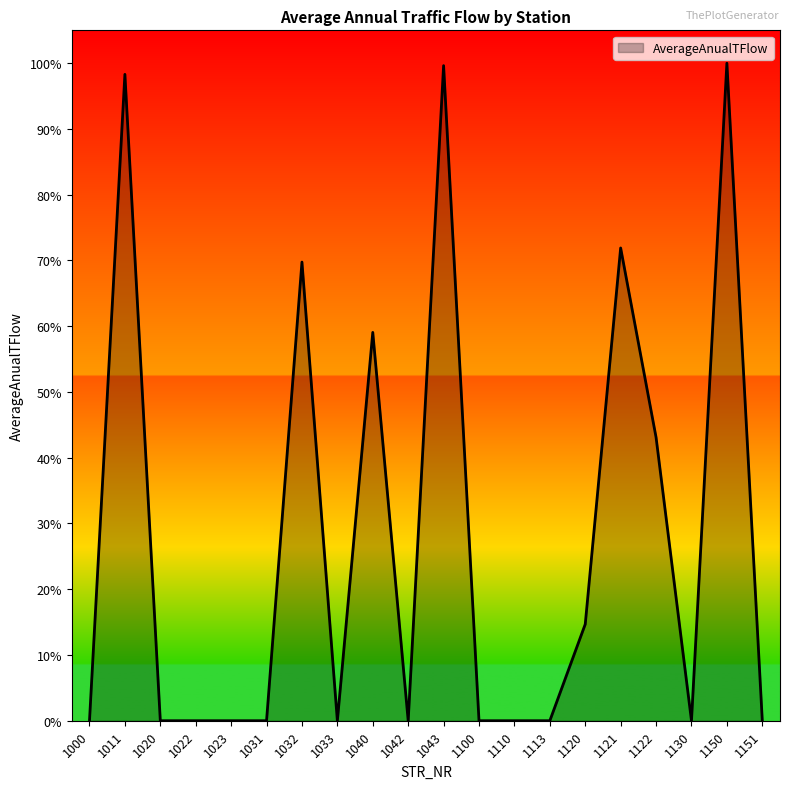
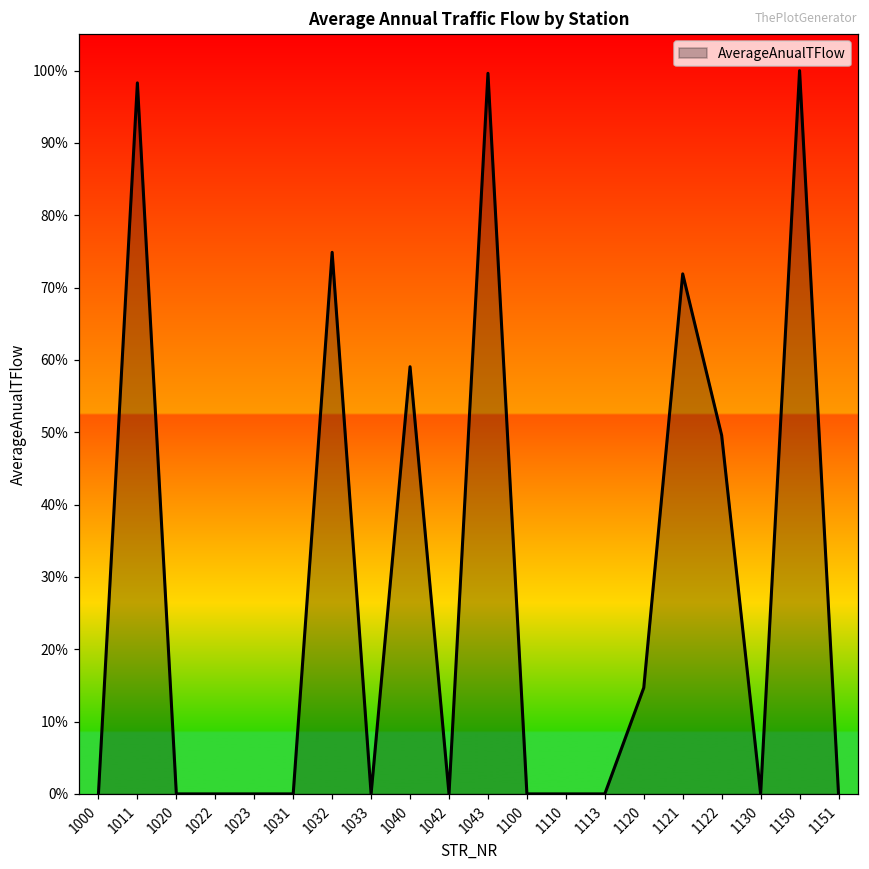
1032: 70% -> 75%
1122: 43% -> 50%
